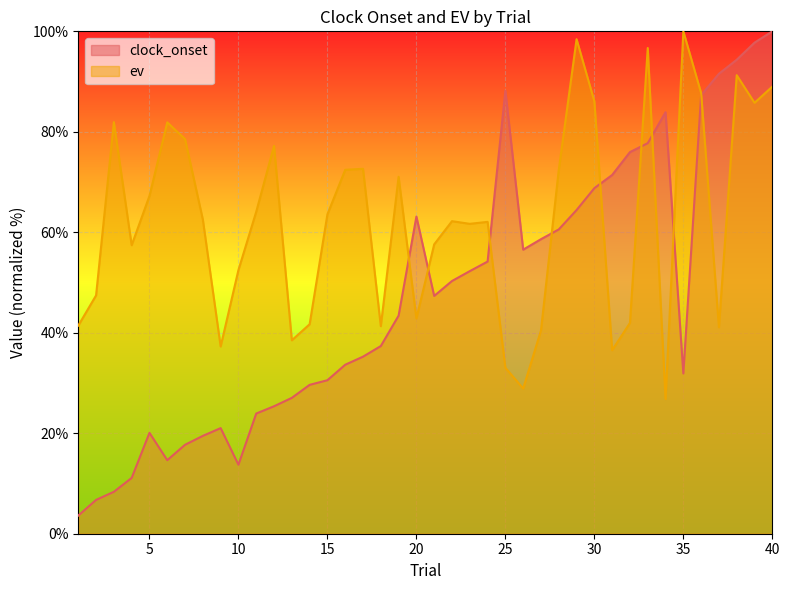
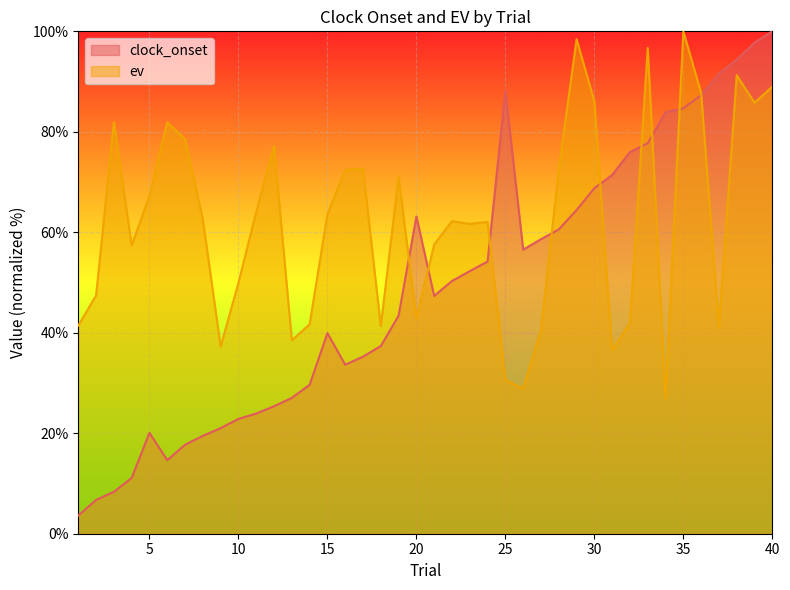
clock_onset, 10: 14% -> 23%
ev, 10: 52% -> 50%
clock_onset, 15: 31% -> 40%
ev, 25: 33% -> 31%
clock_onset, 35: 32% -> 85%
